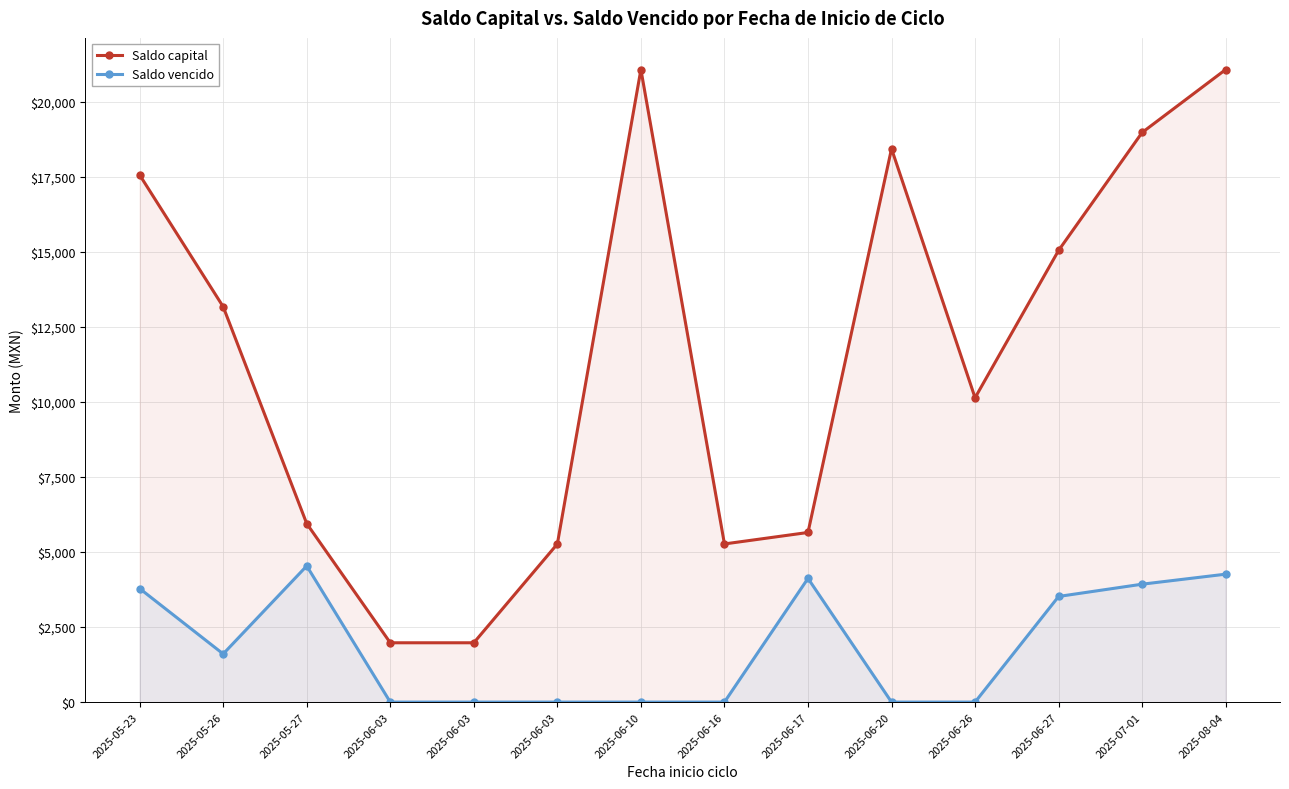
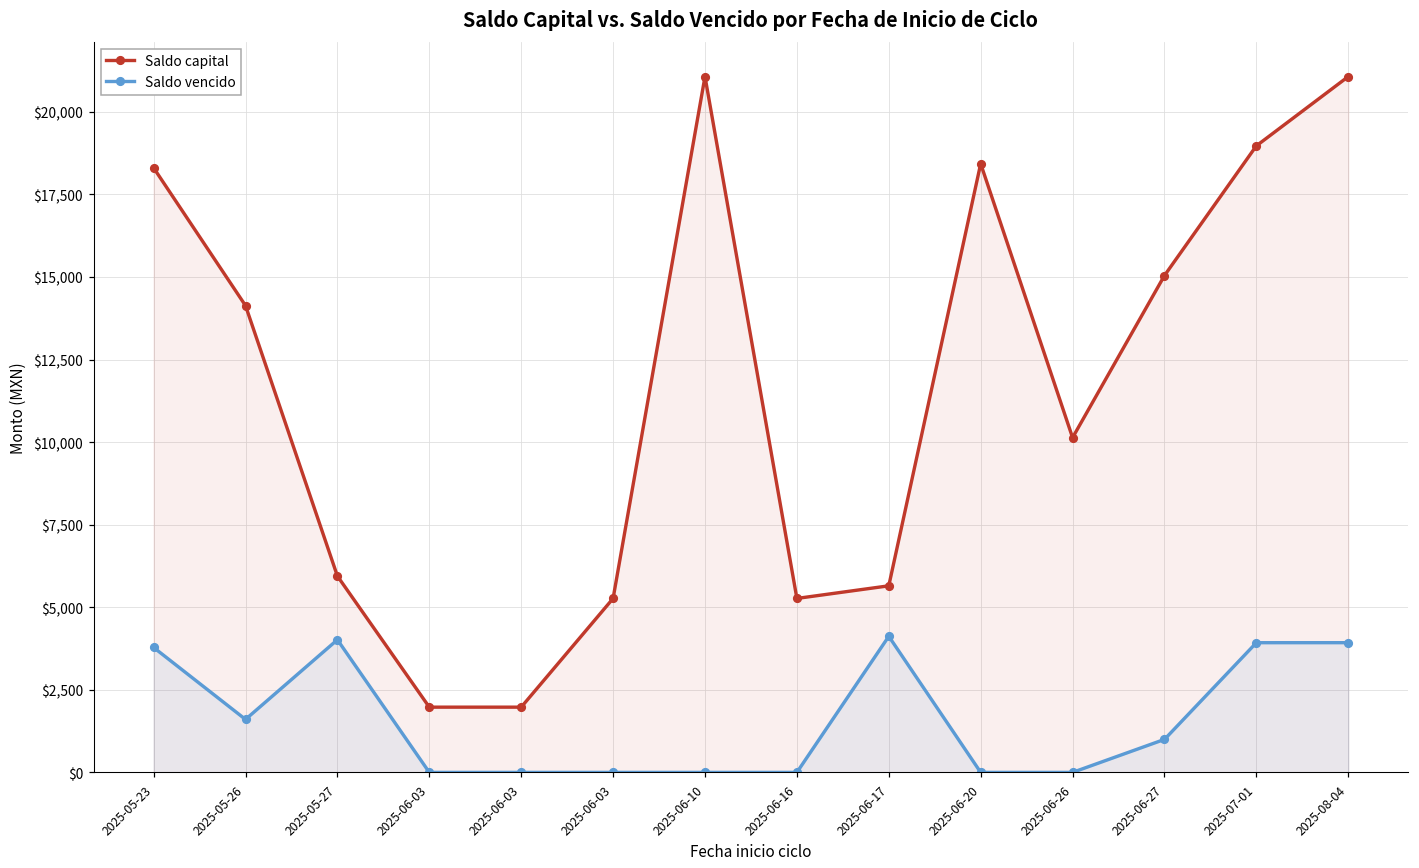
Saldo capital, 2025-05-23: $17,600 -> $18,300
Saldo capital, 2025-05-26: $13,200 -> $14,100
Saldo vencido, 2025-05-27: $4,500 -> $4,000
Saldo vencido, 2025-06-27: $3,500 -> $1,000
Saldo vencido, 2025-08-04: $4,300 -> $3,900
